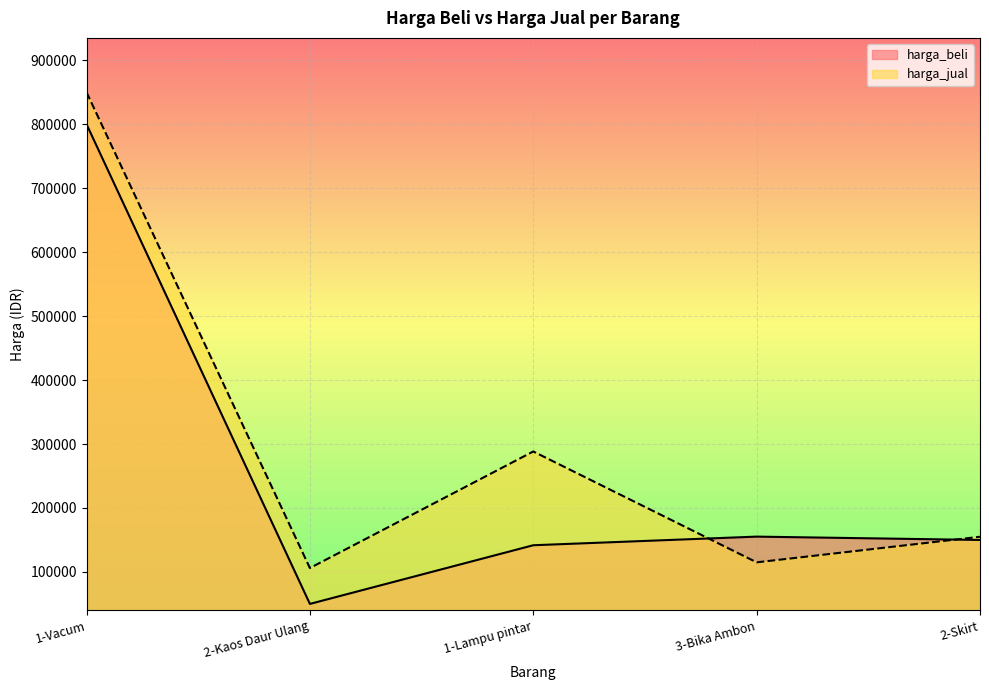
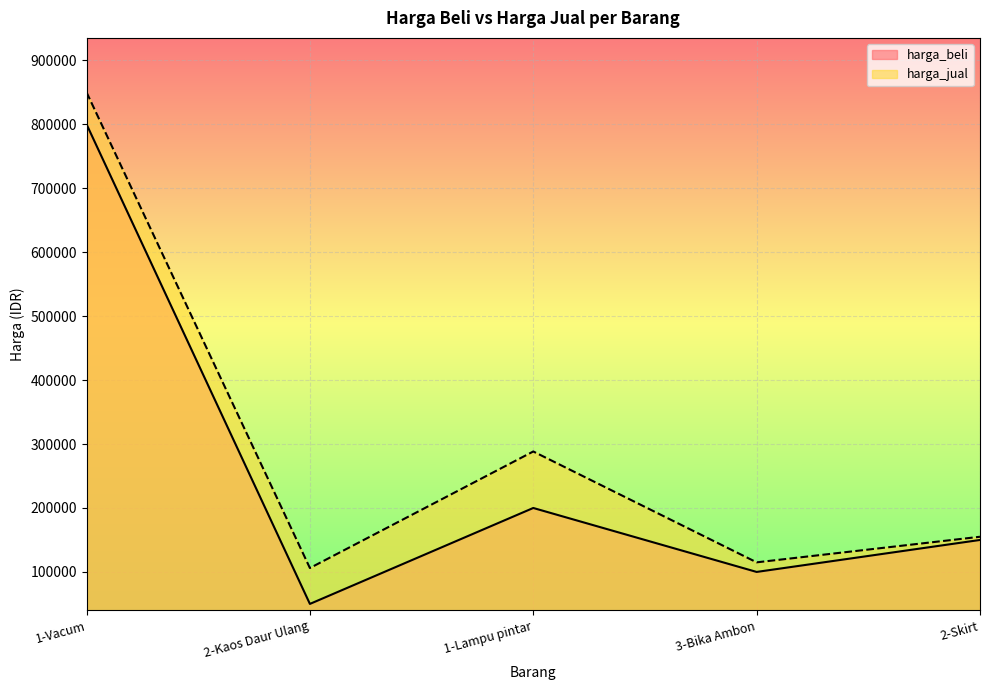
harga_beli, 1-Lampu pintar: 140000 -> 200000
harga_beli, 3-Bika Ambon: 160000 -> 100000
